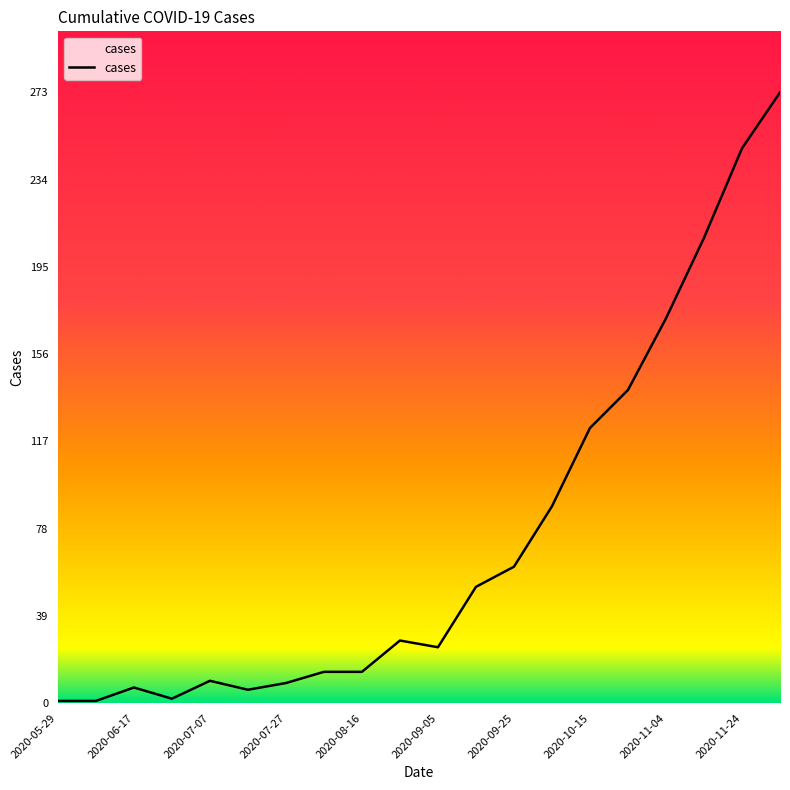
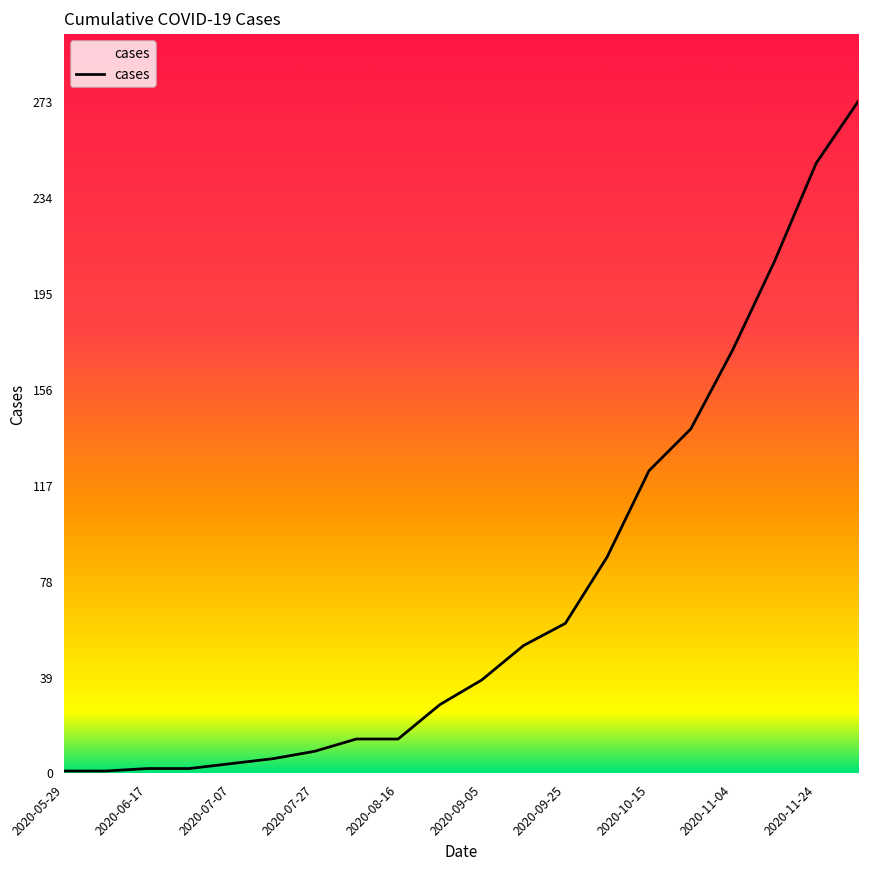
2020-06-17: 7 -> 2
2020-07-07: 10 -> 4
2020-09-05: 25 -> 38
